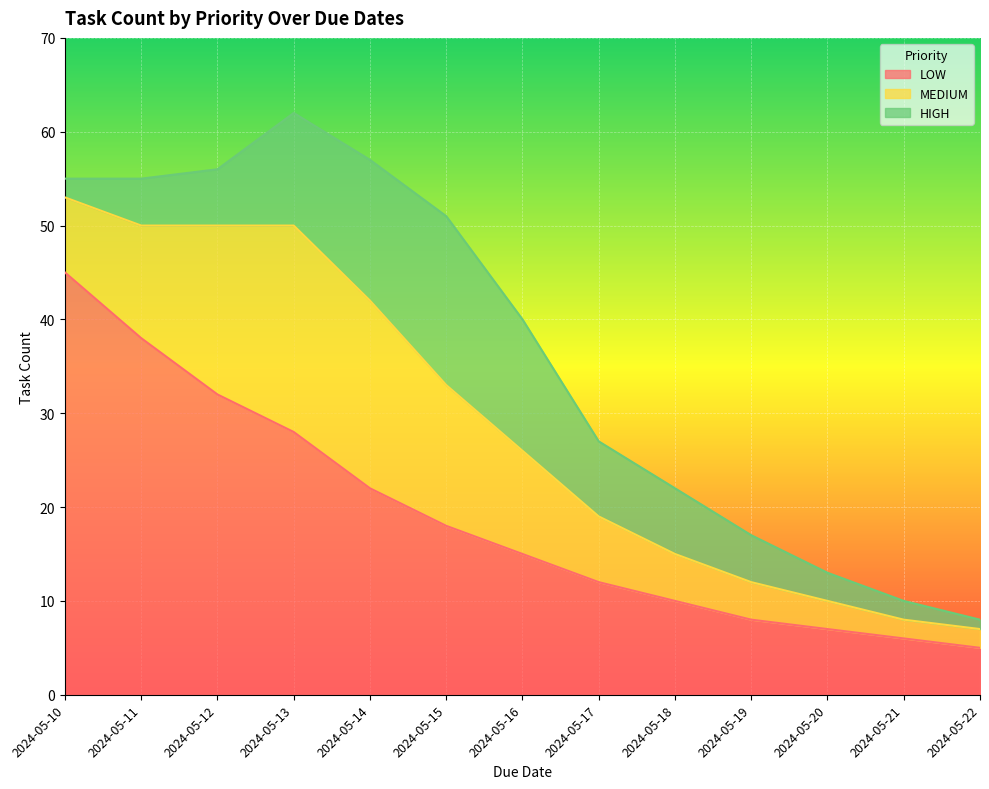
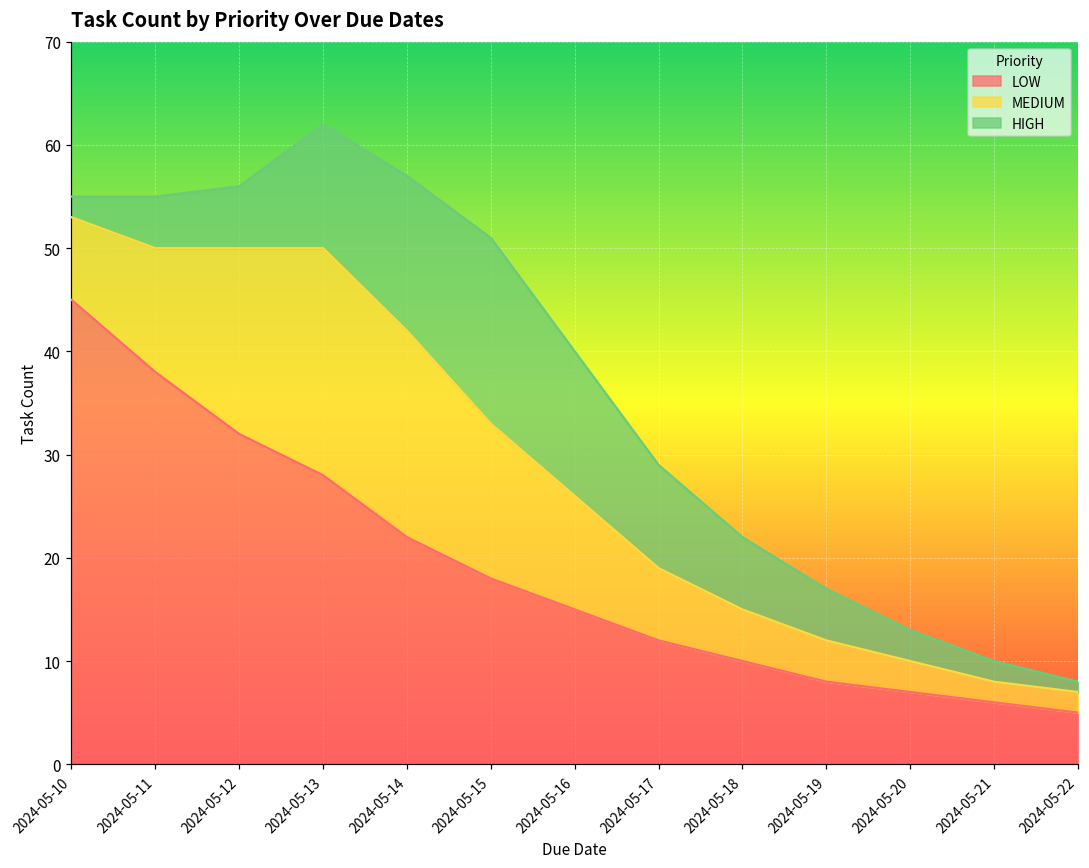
HIGH, 2024-05-17: 8 -> 10
